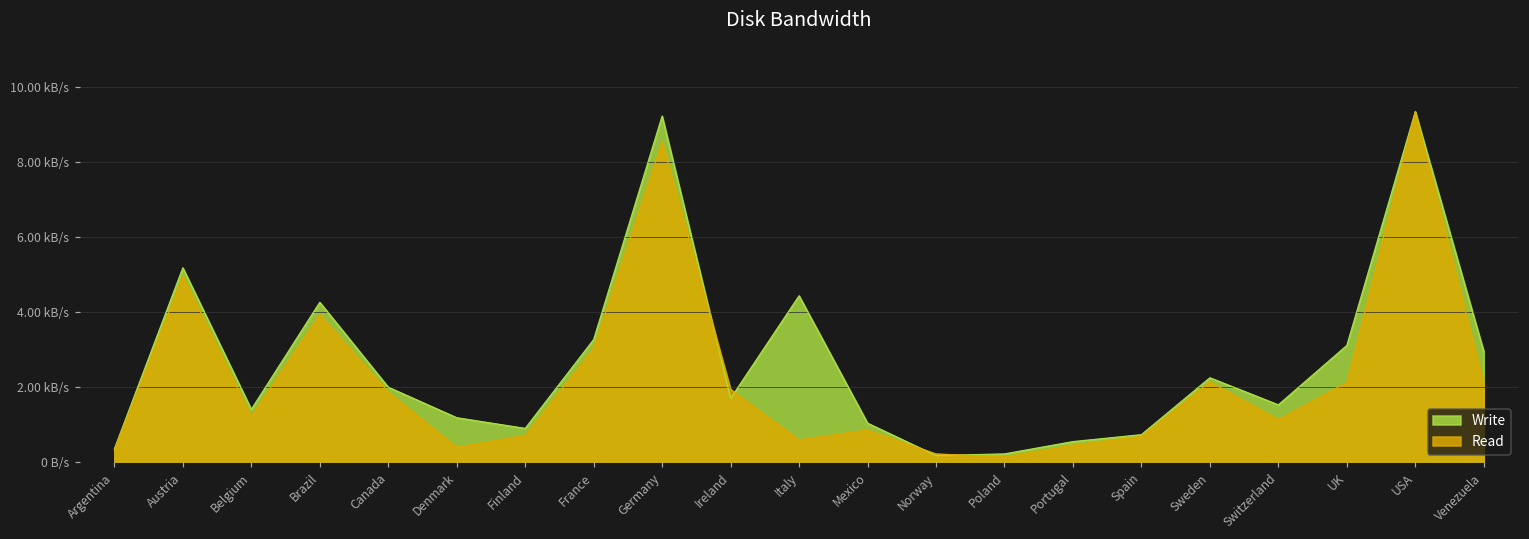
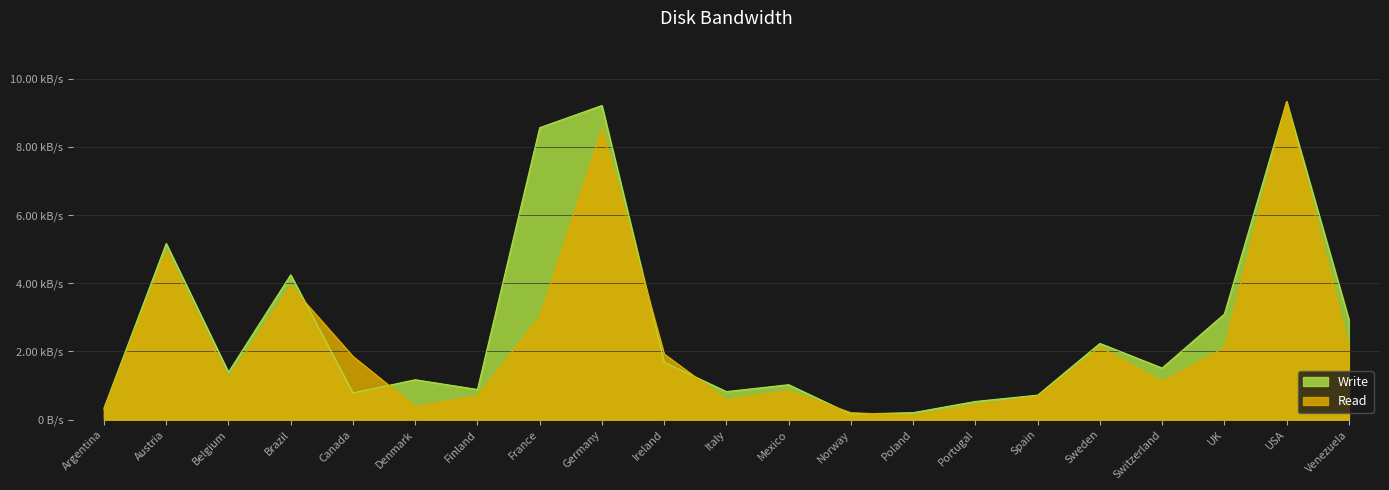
Write, Canada: 2.0 kB/s -> 0.8 kB/s
Write, France: 3.3 kB/s -> 8.6 kB/s
Write, Italy: 4.4 kB/s -> 0.8 kB/s
